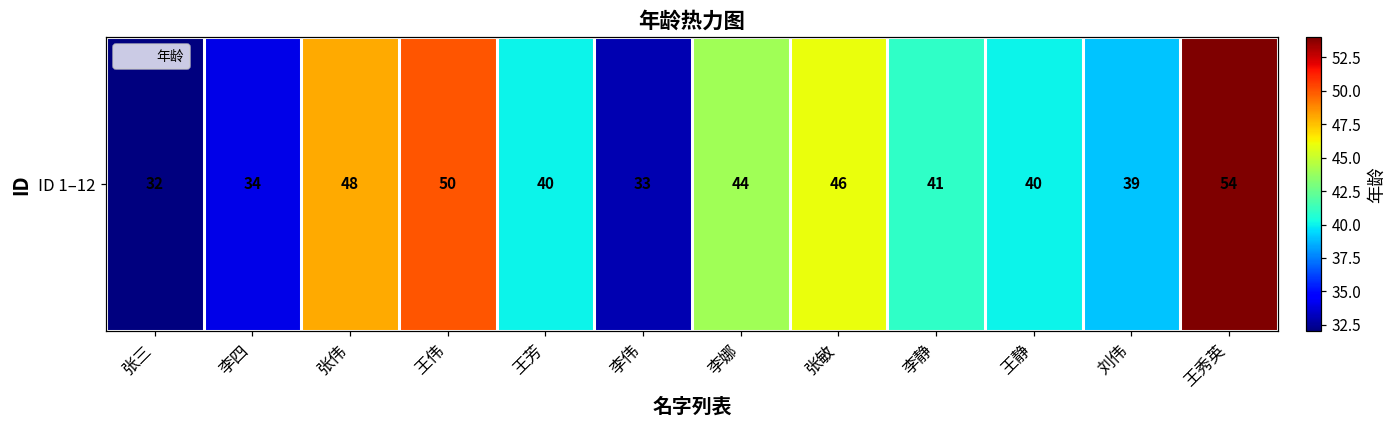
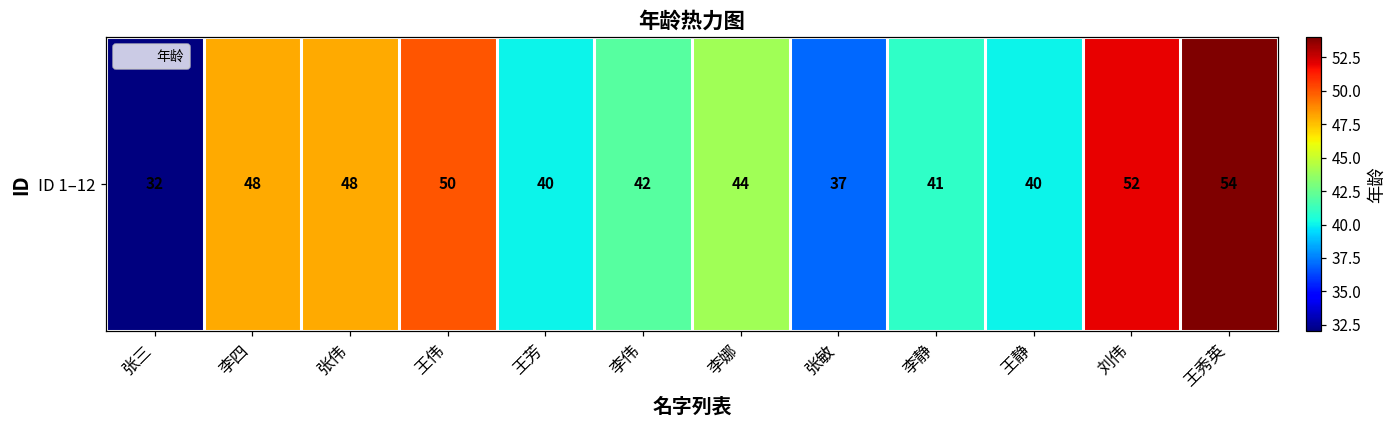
ID 1–12, 李四: 34 -> 48
ID 1–12, 李伟: 33 -> 42
ID 1–12, 张敏: 46 -> 37
ID 1–12, 刘伟: 39 -> 52
